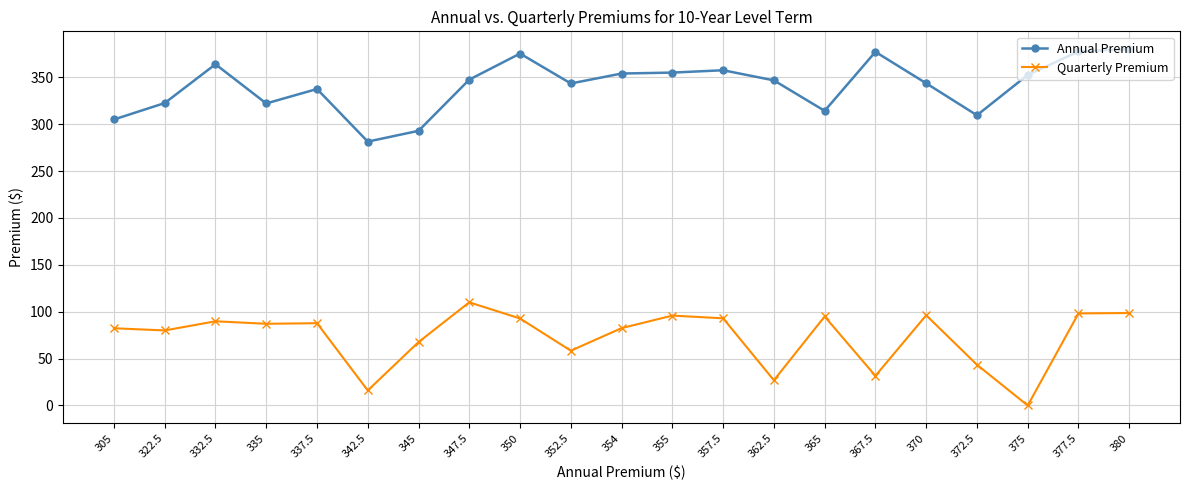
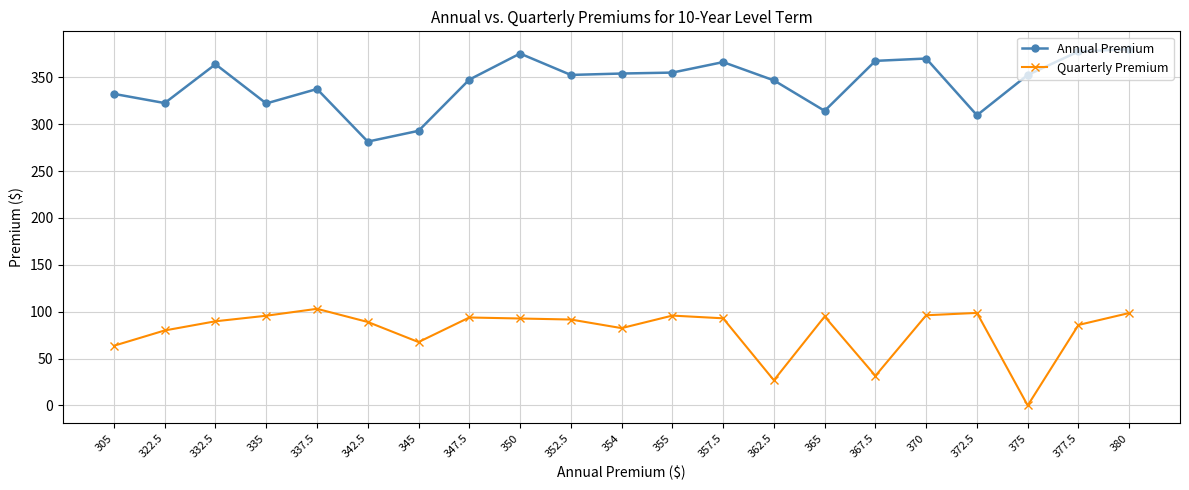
Annual Premium, 305: 310 -> 330
Quarterly Premium, 305: 80 -> 60
Quarterly Premium, 335: 90 -> 100
Quarterly Premium, 337.5: 90 -> 100
Quarterly Premium, 342.5: 20 -> 90
Quarterly Premium, 347.5: 110 -> 90
Annual Premium, 352.5: 340 -> 350
Quarterly Premium, 352.5: 60 -> 90
Annual Premium, 357.5: 360 -> 370
Annual Premium, 367.5: 380 -> 370
Annual Premium, 370: 340 -> 370
Quarterly Premium, 372.5: 40 -> 100
Quarterly Premium, 377.5: 100 -> 90
